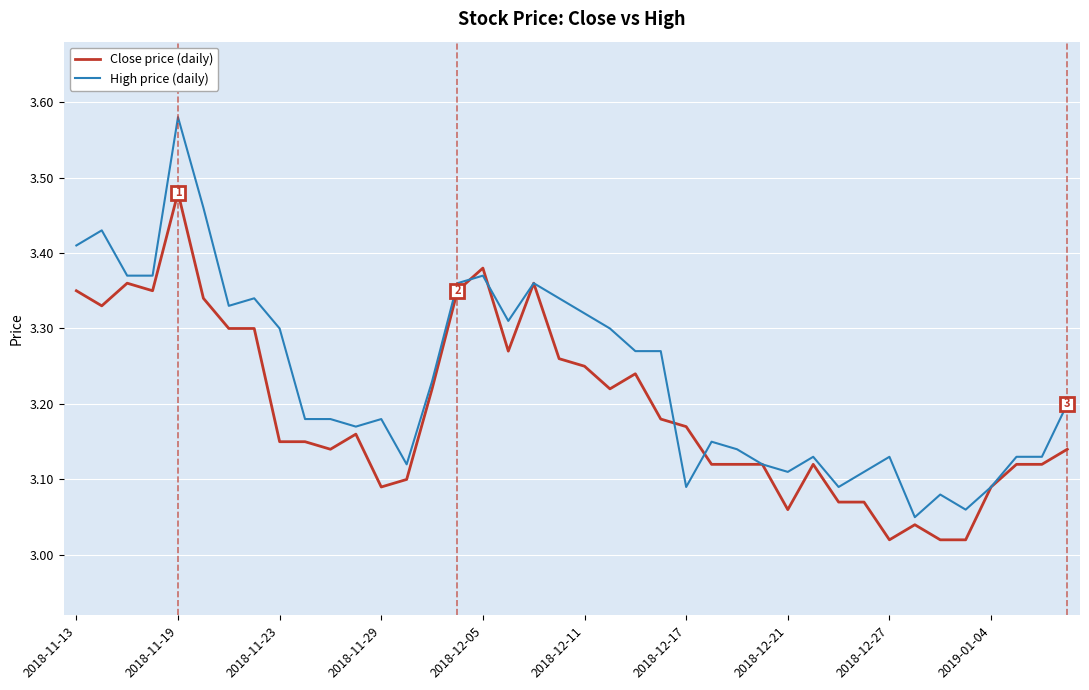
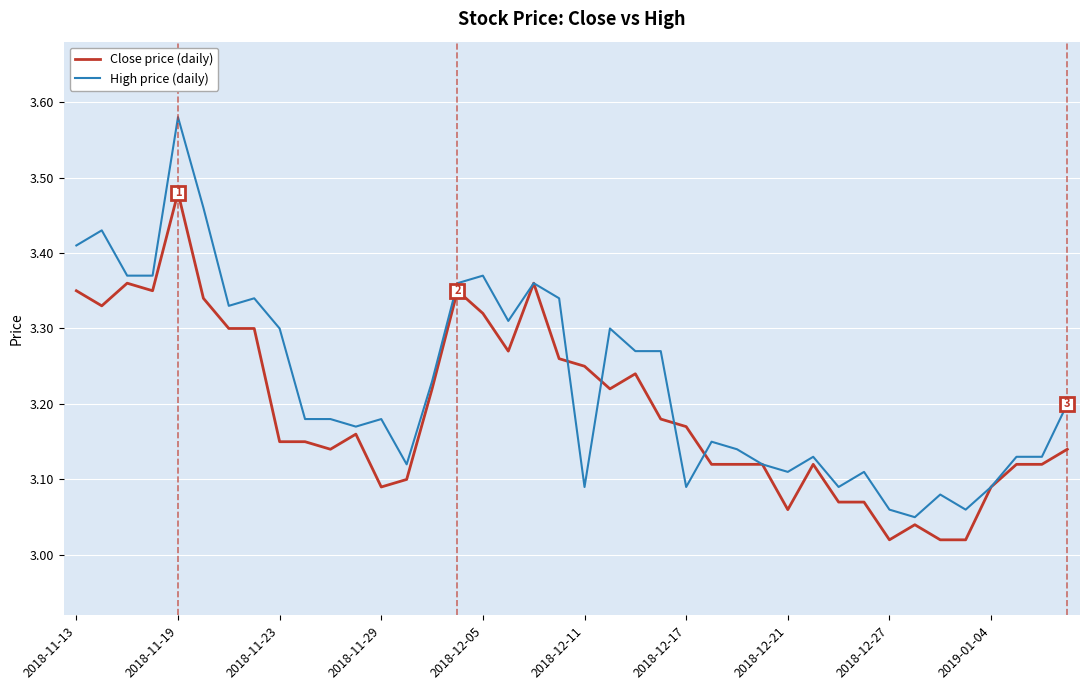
Close price (daily), 2018-12-05: 3.38 -> 3.32
High price (daily), 2018-12-11: 3.32 -> 3.09
High price (daily), 2018-12-27: 3.13 -> 3.06
